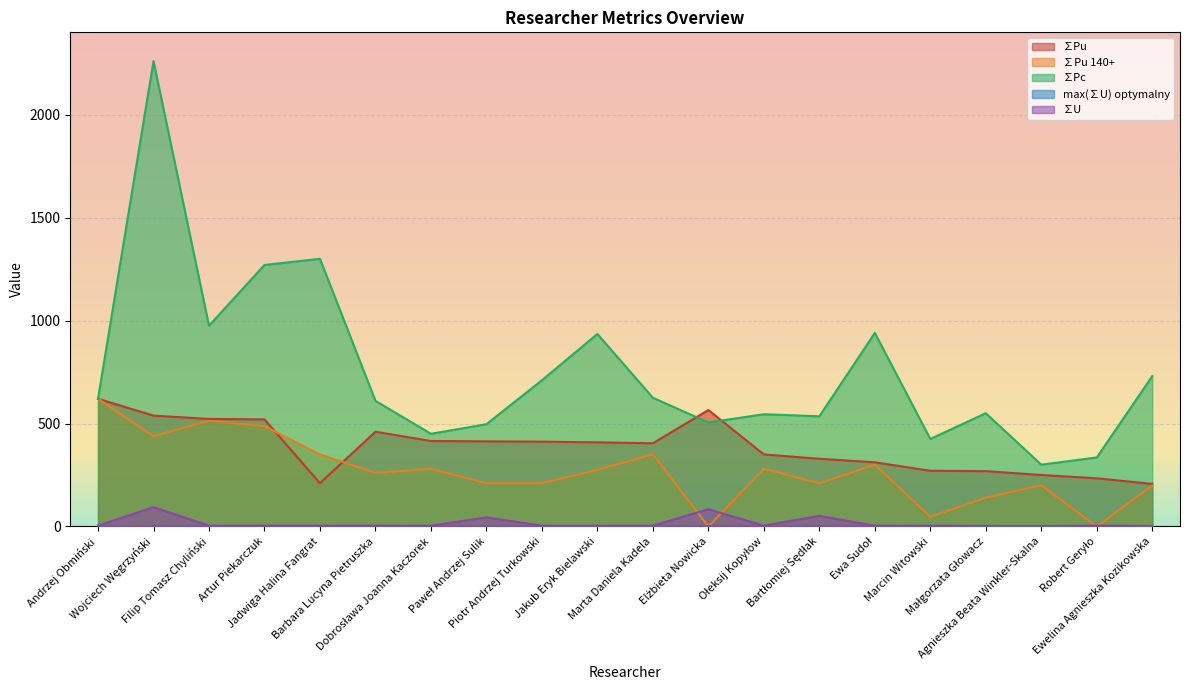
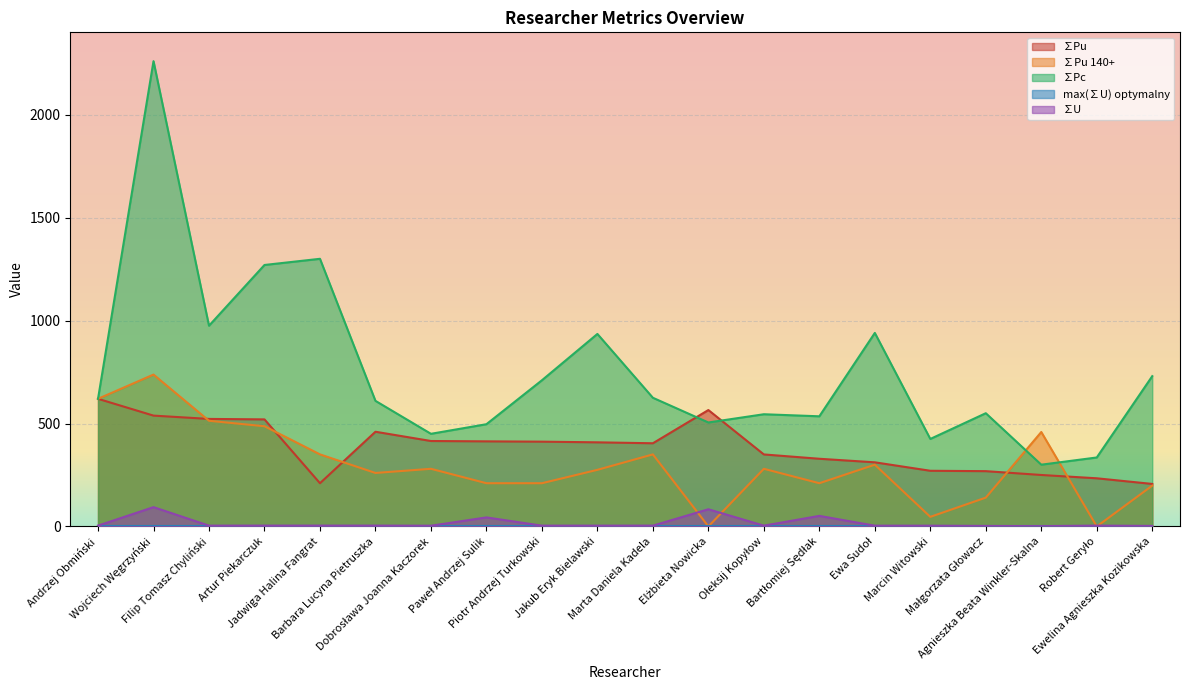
∑Pu 140+, Wojciech Węgrzyński: 440 -> 740
∑Pu 140+, Agnieszka Beata Winkler-Skalna: 200 -> 460
